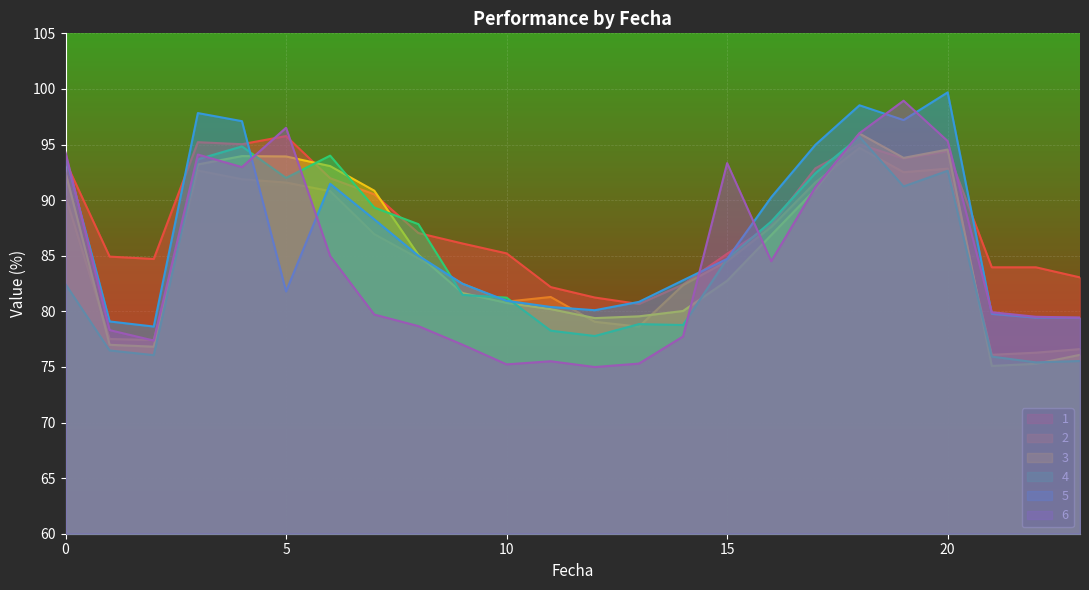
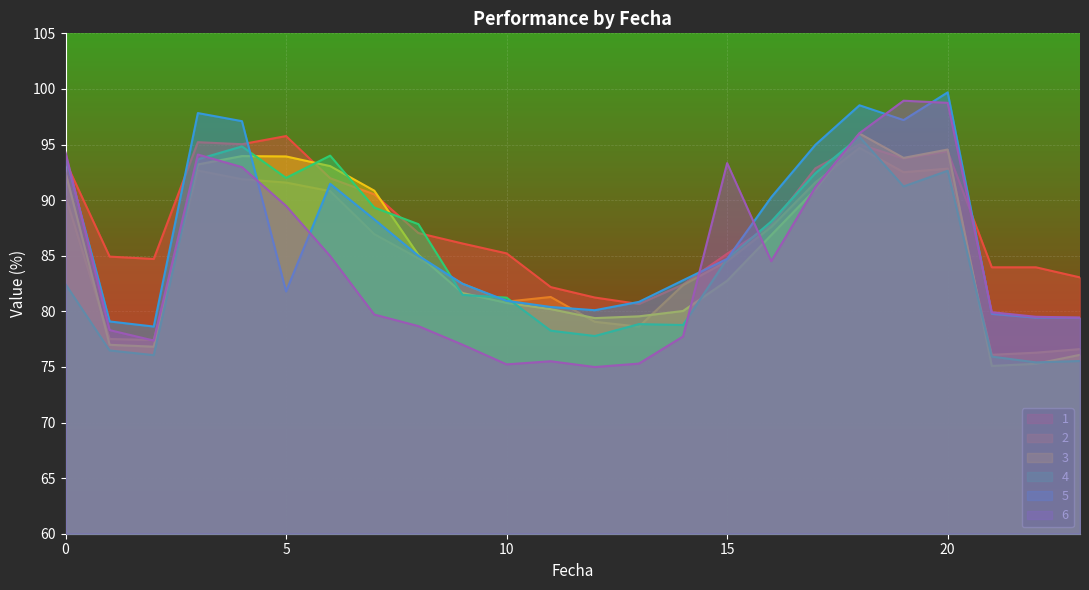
6, 5: 96.5 -> 89.5
6, 20: 95.3 -> 98.8
